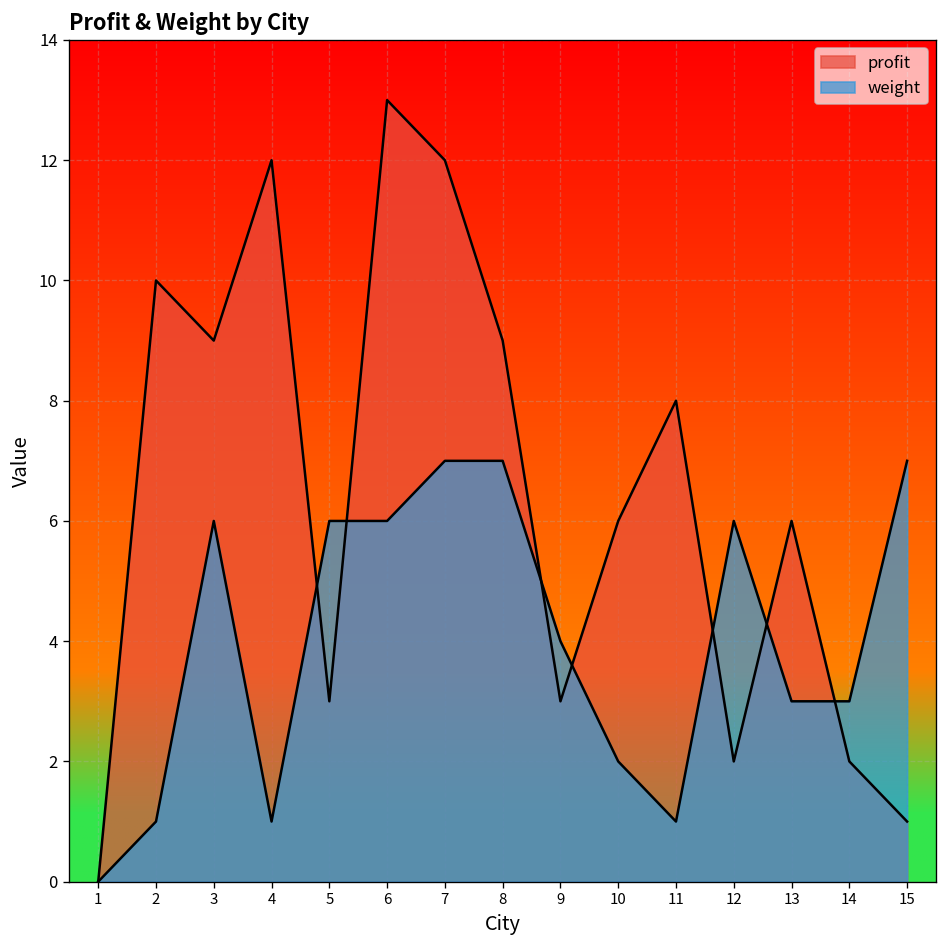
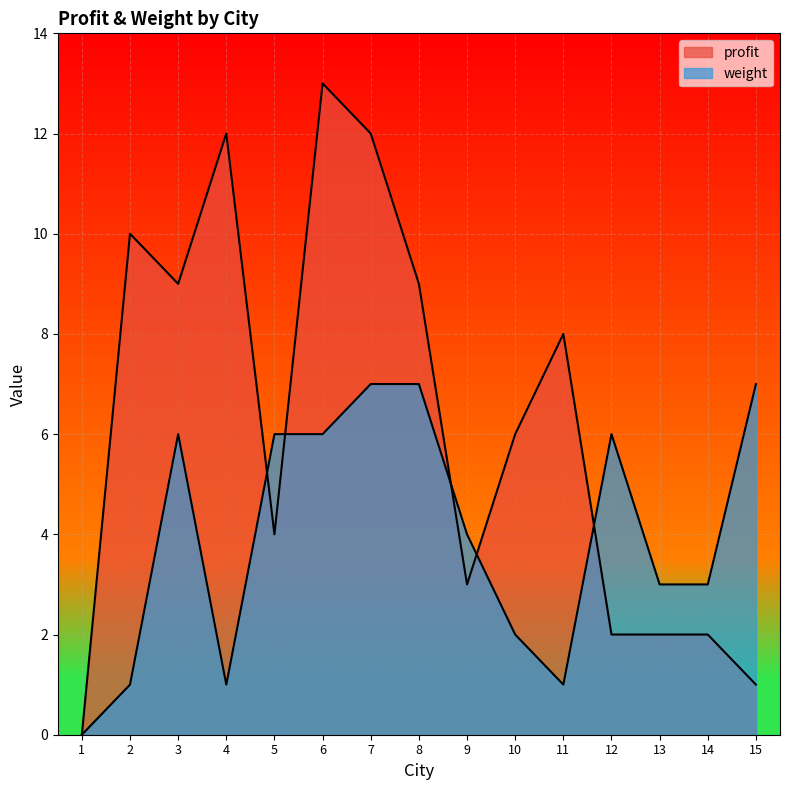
profit, 5: 3 -> 4
profit, 13: 6 -> 2
